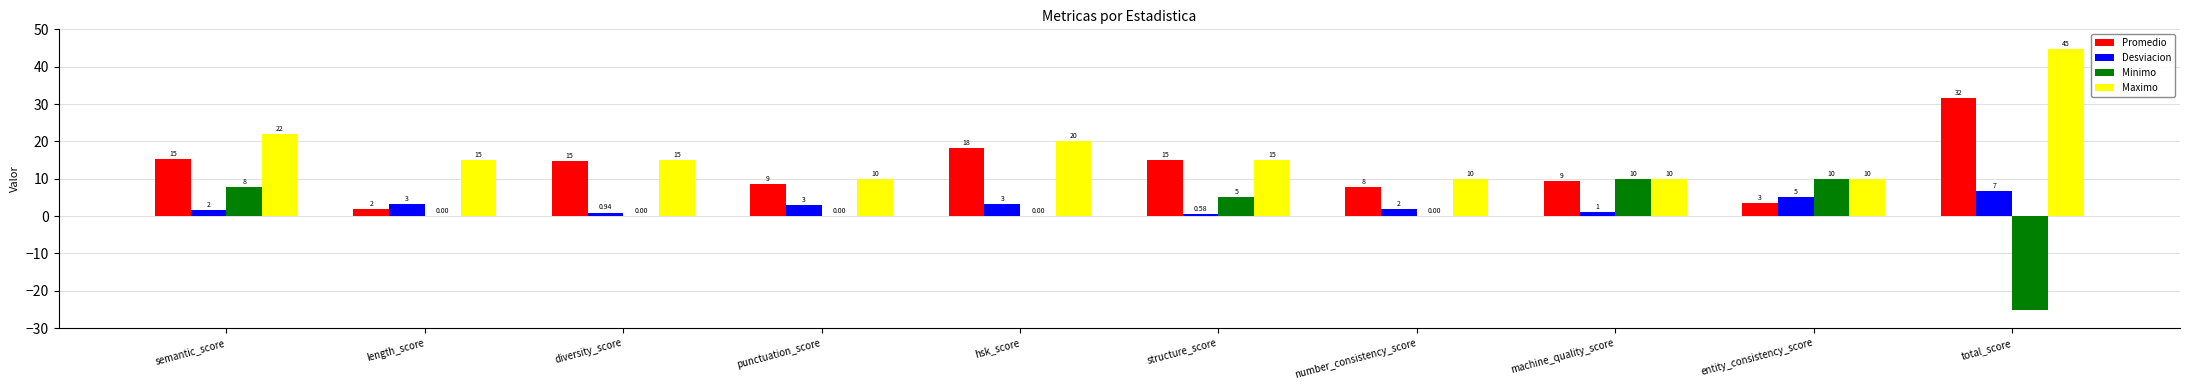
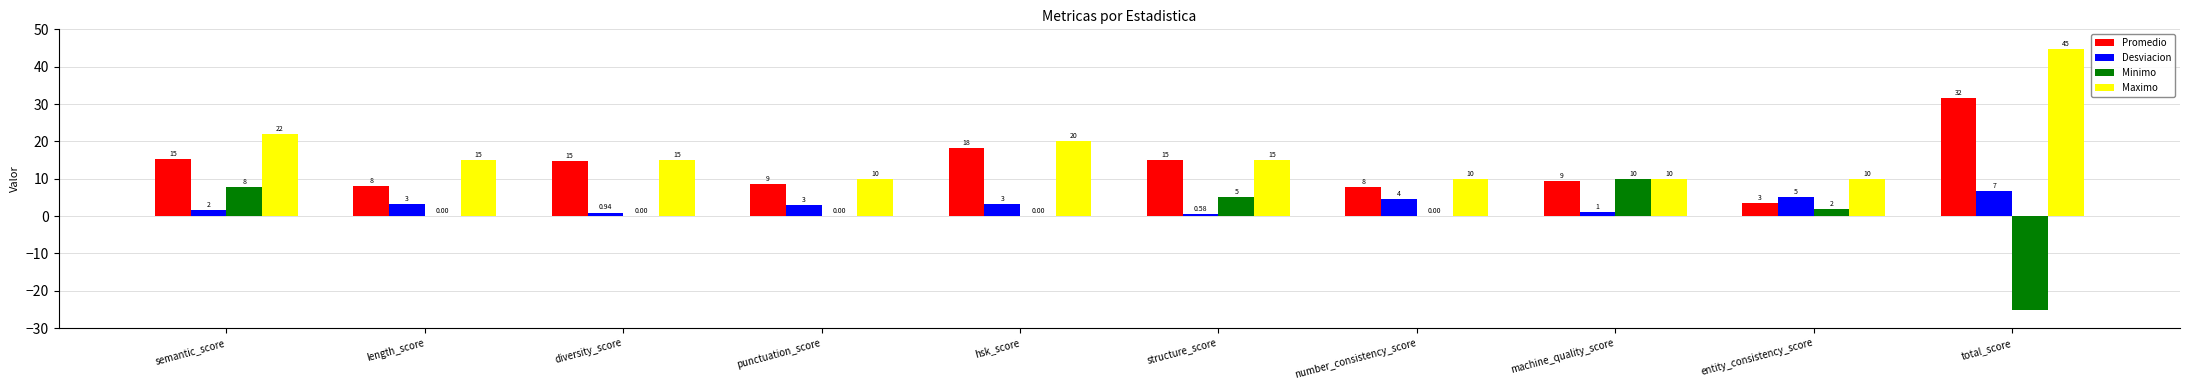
Promedio, length_score: 2 -> 8
Desviacion, number_consistency_score: 2 -> 4
Minimo, entity_consistency_score: 10 -> 2
